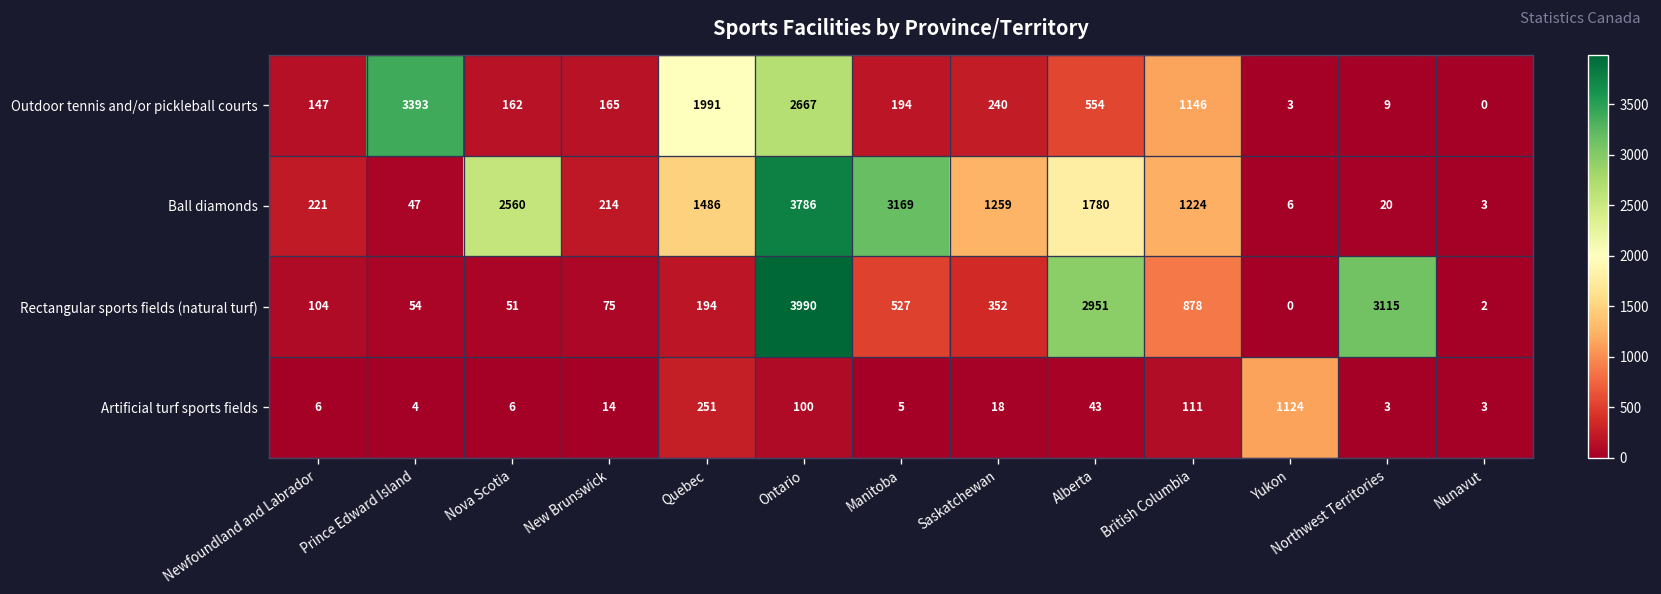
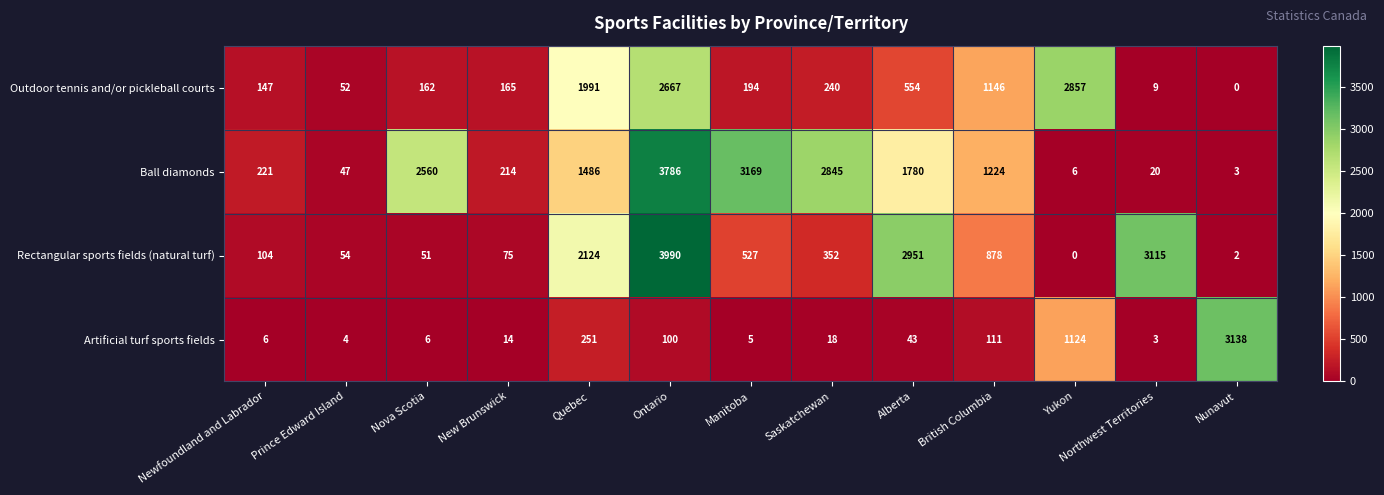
Outdoor tennis and/or pickleball courts, Prince Edward Island: 3393 -> 52
Outdoor tennis and/or pickleball courts, Yukon: 3 -> 2857
Ball diamonds, Saskatchewan: 1259 -> 2845
Rectangular sports fields (natural turf), Quebec: 194 -> 2124
Artificial turf sports fields, Nunavut: 3 -> 3138
